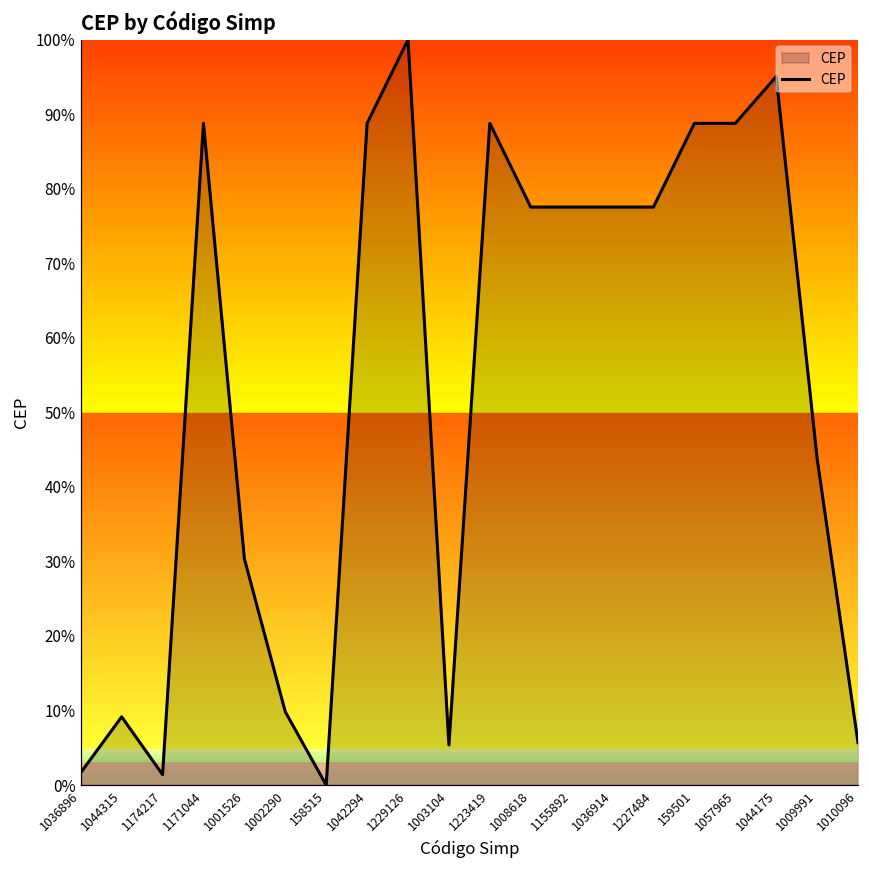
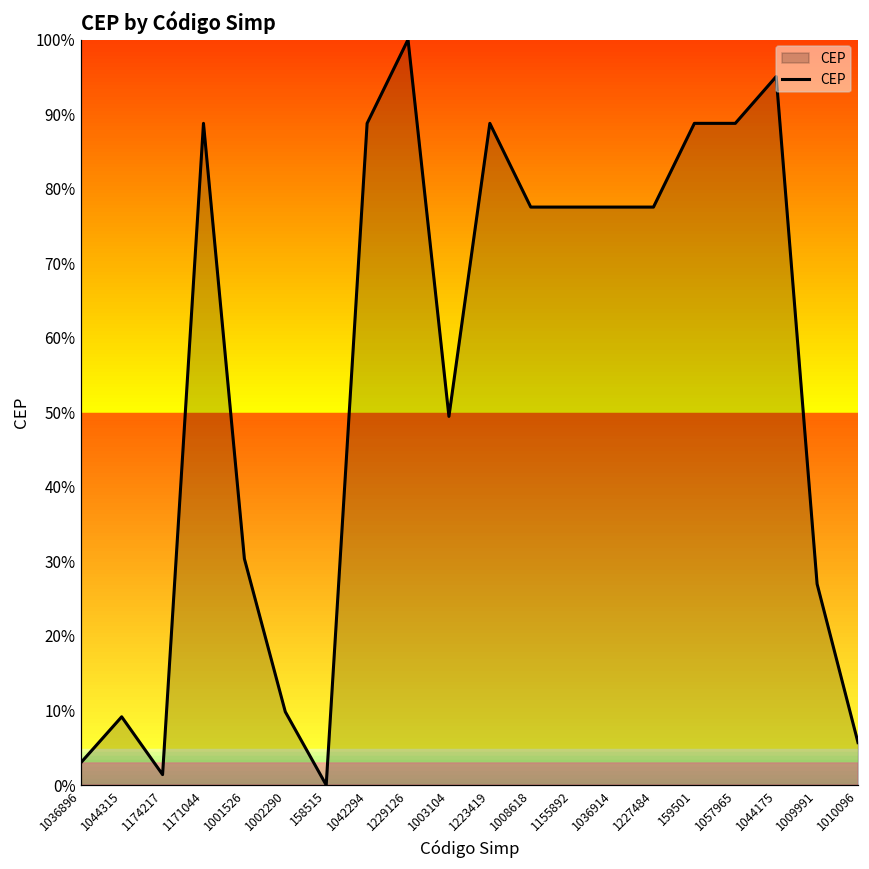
1036896: 2% -> 3%
1003104: 5% -> 49%
1009991: 44% -> 27%
